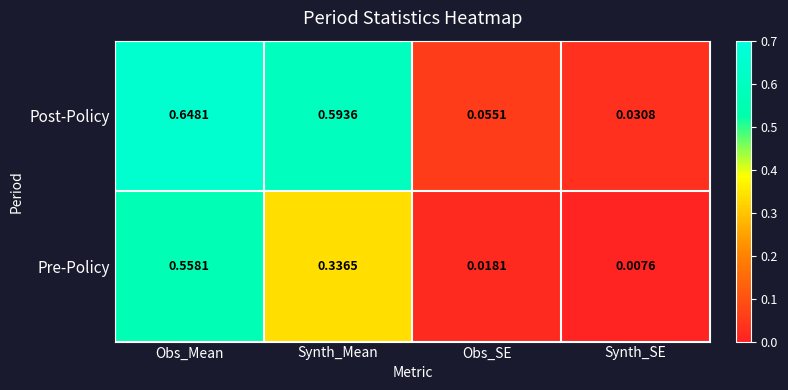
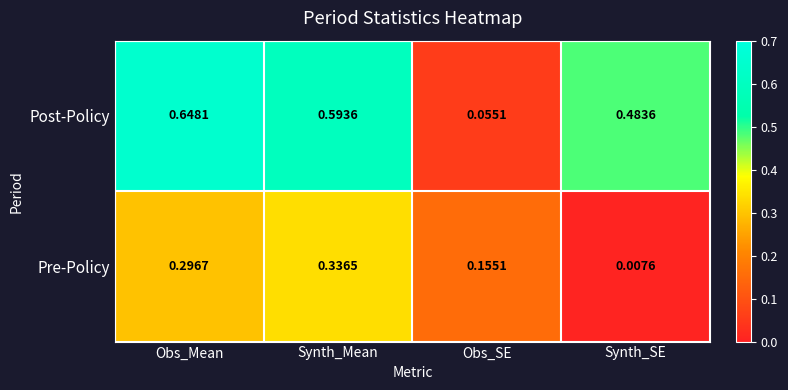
Post-Policy, Synth_SE: 0.0308 -> 0.4836
Pre-Policy, Obs_Mean: 0.5581 -> 0.2967
Pre-Policy, Obs_SE: 0.0181 -> 0.1551
